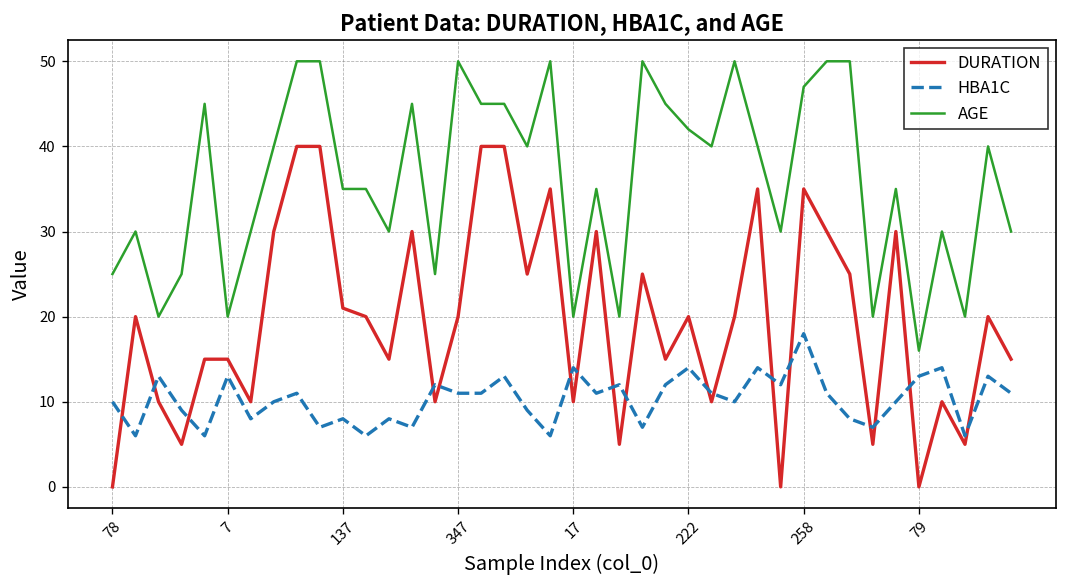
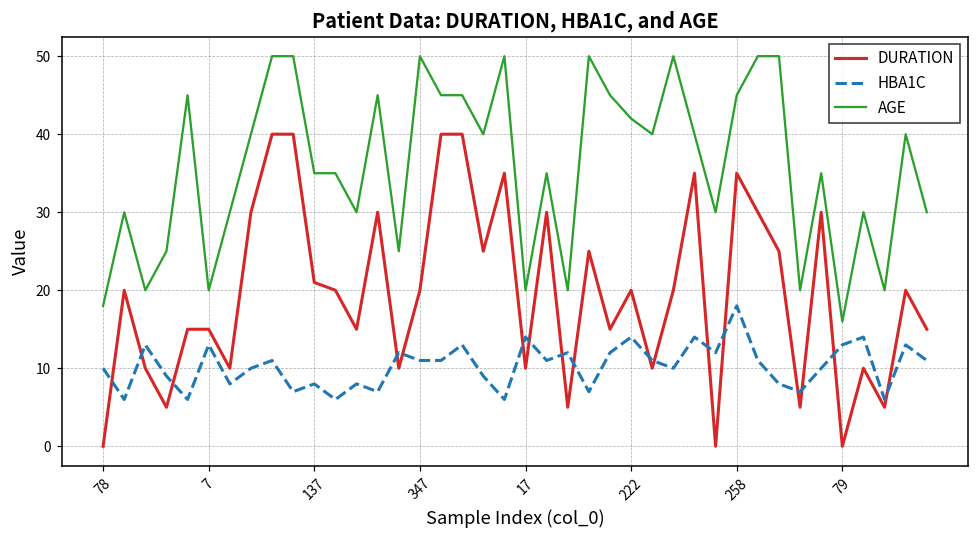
AGE, 78: 25 -> 18
AGE, 258: 47 -> 45
